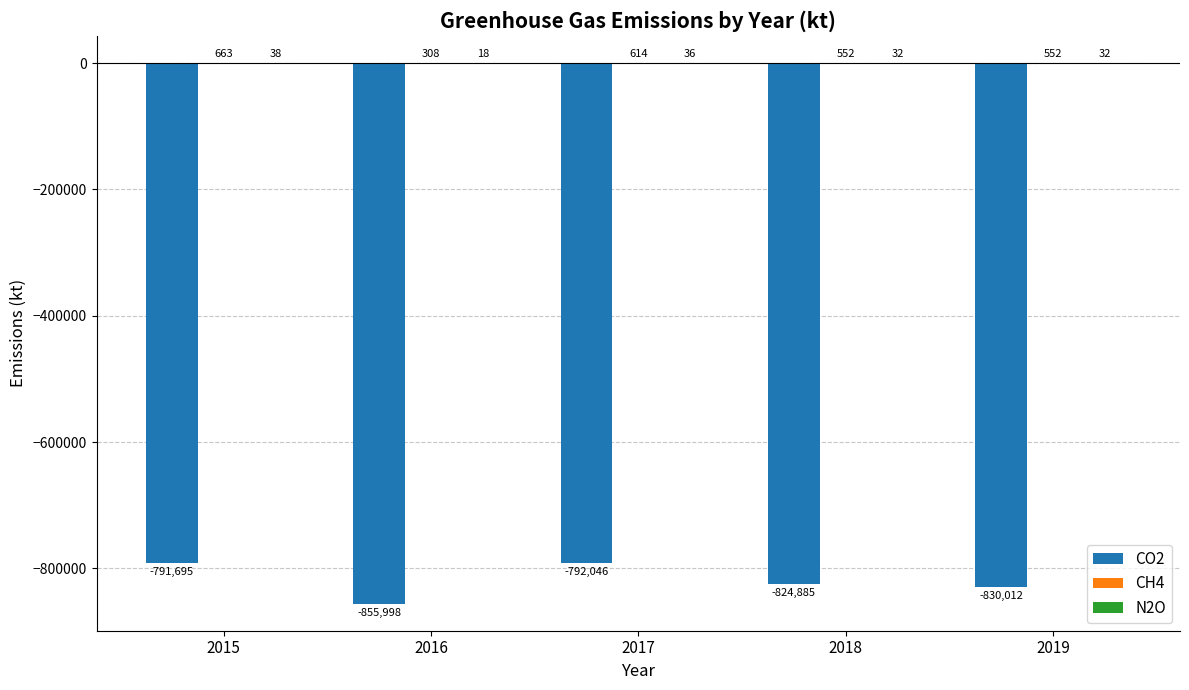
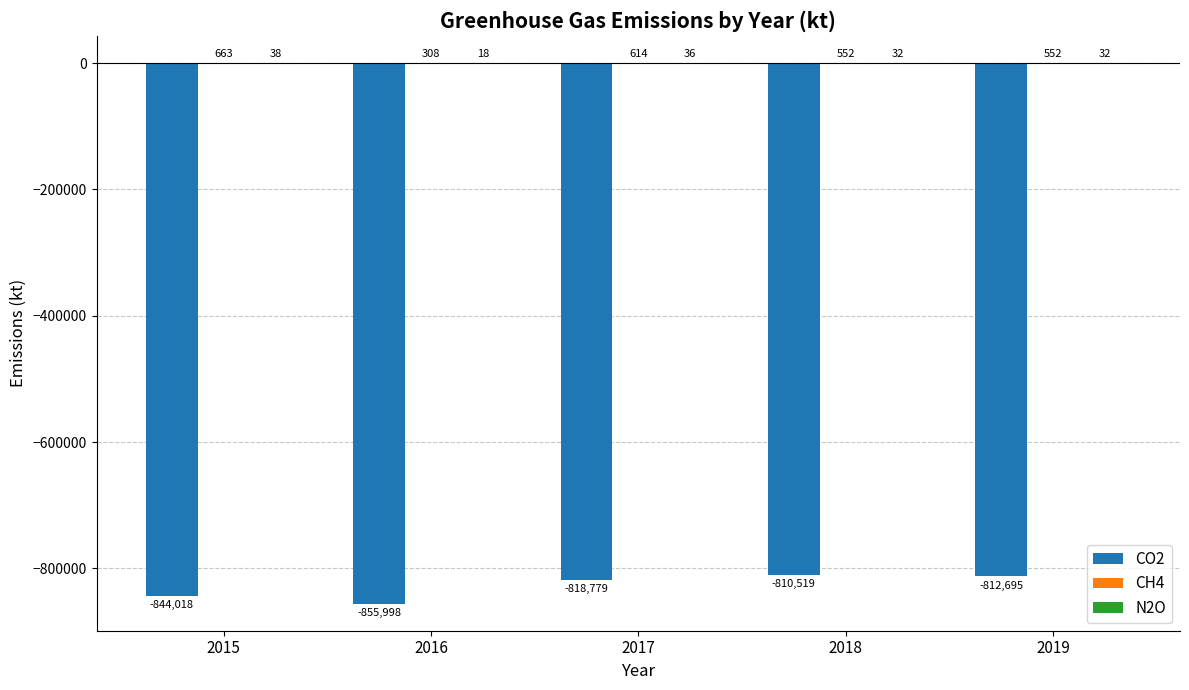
CO2, 2015: -791,695 -> -844,018
CO2, 2017: -792,046 -> -818,779
CO2, 2018: -824,885 -> -810,519
CO2, 2019: -830,012 -> -812,695
